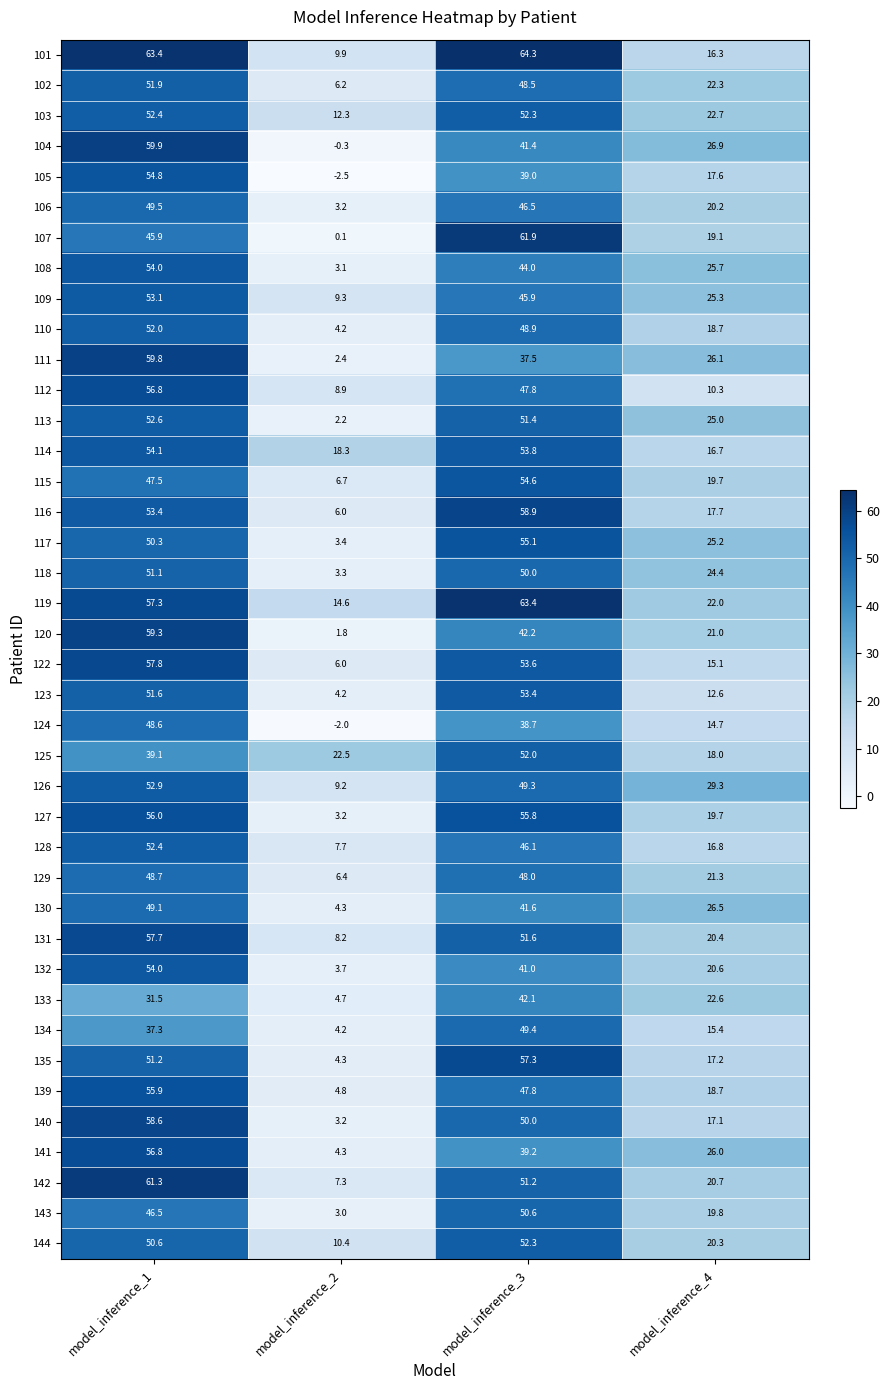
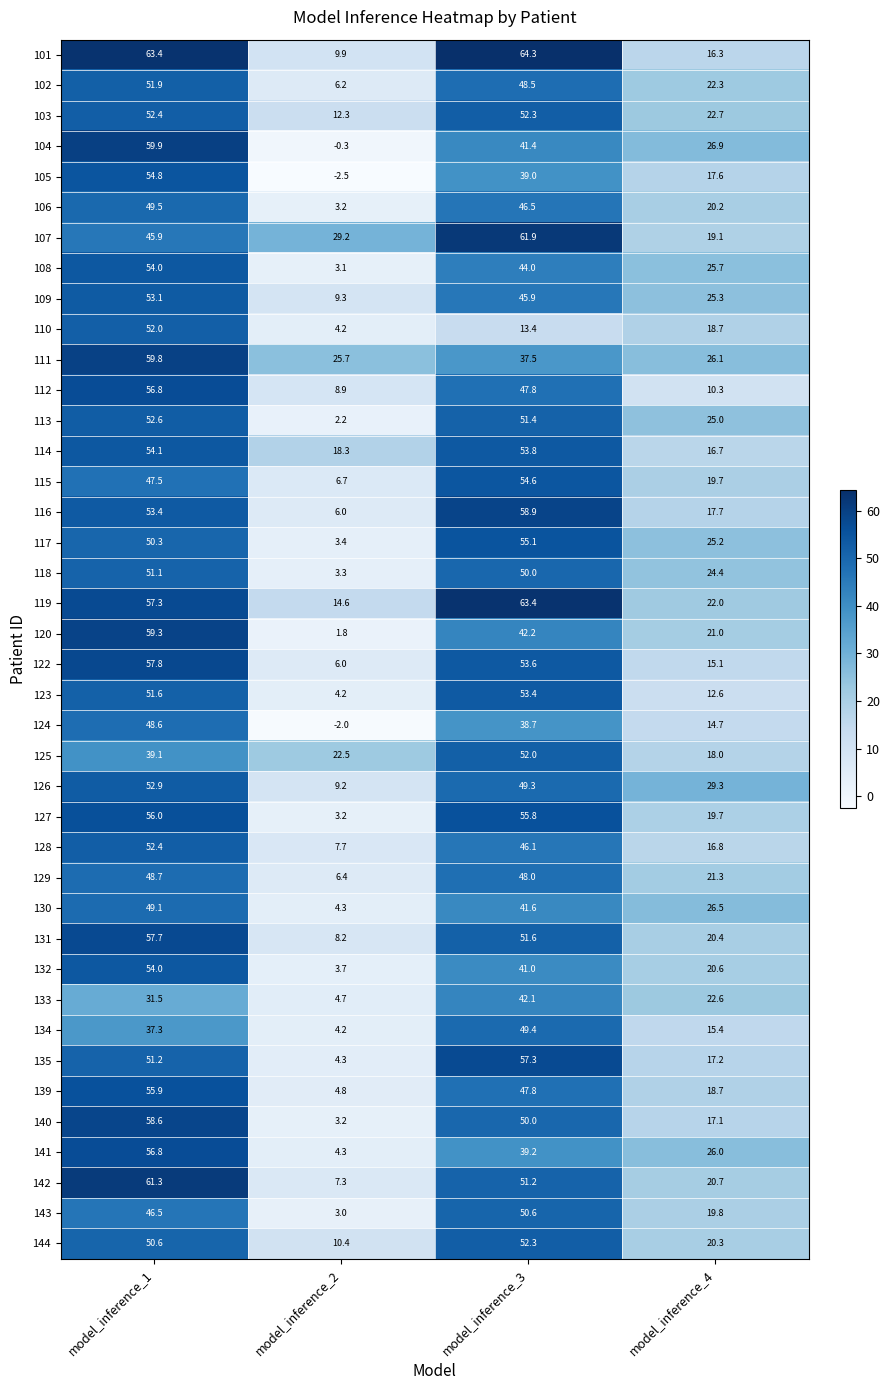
107, model_inference_2: 0.1 -> 29.2
110, model_inference_3: 48.9 -> 13.4
111, model_inference_2: 2.4 -> 25.7
